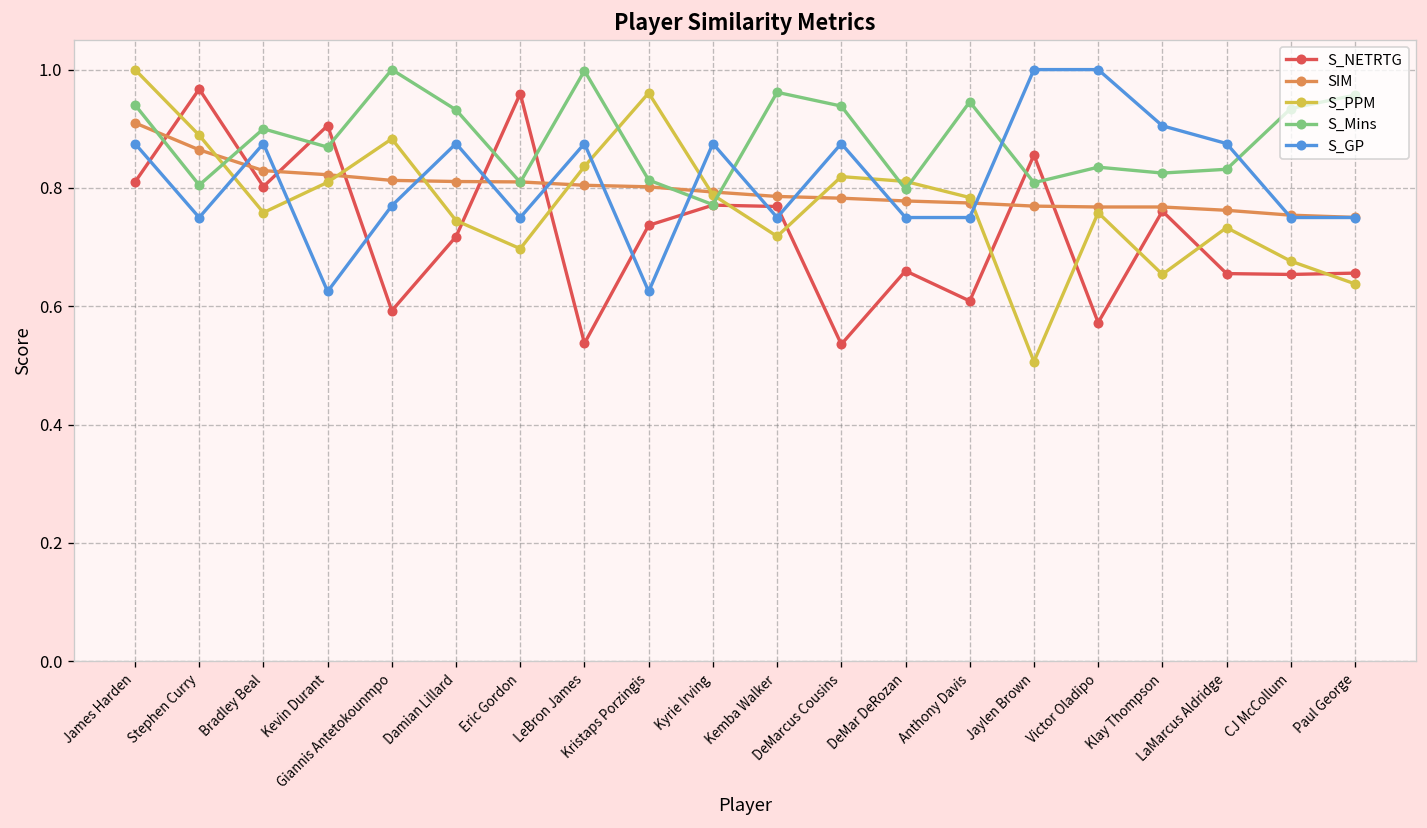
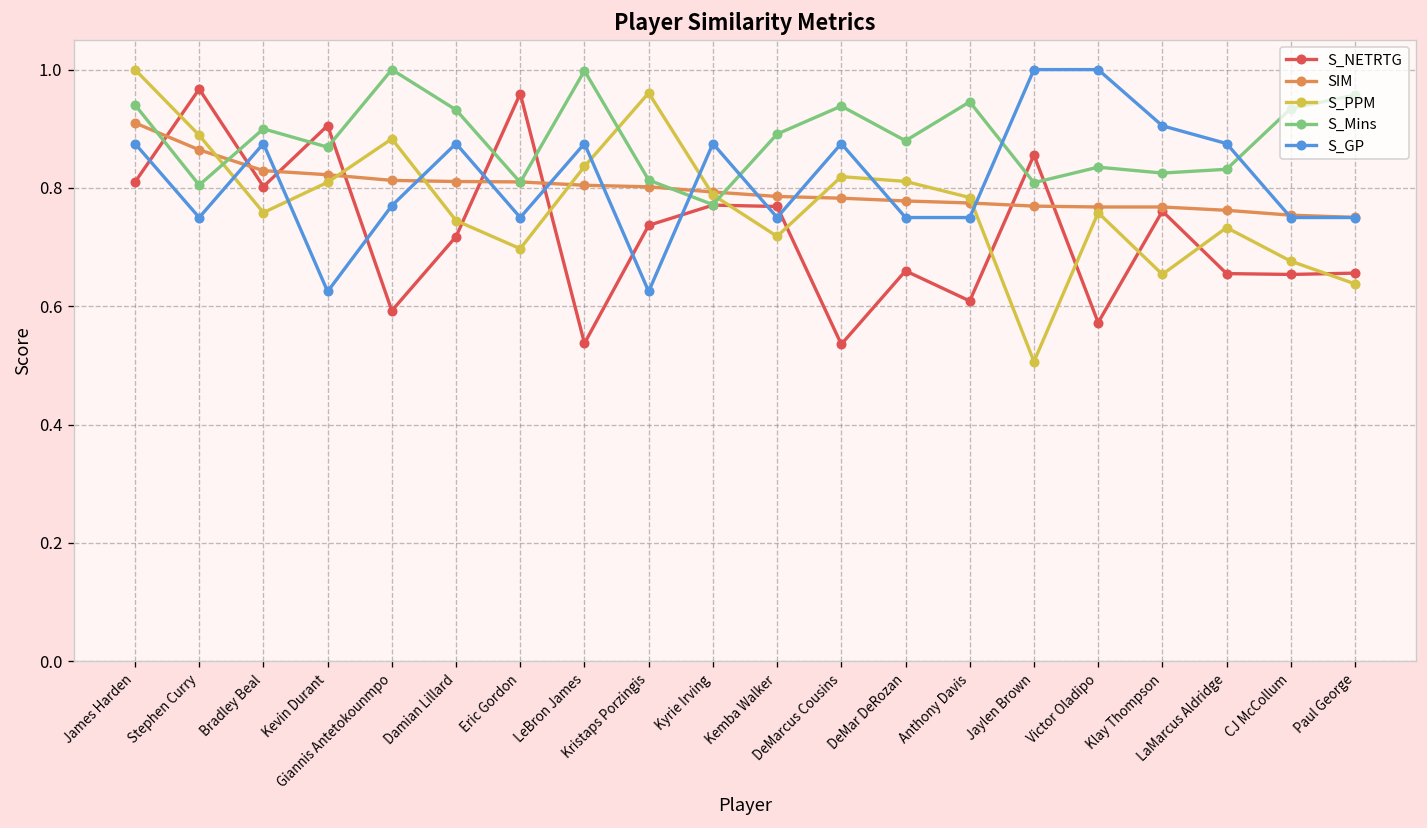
S_Mins, Kemba Walker: 0.96 -> 0.89
S_Mins, DeMar DeRozan: 0.80 -> 0.88
